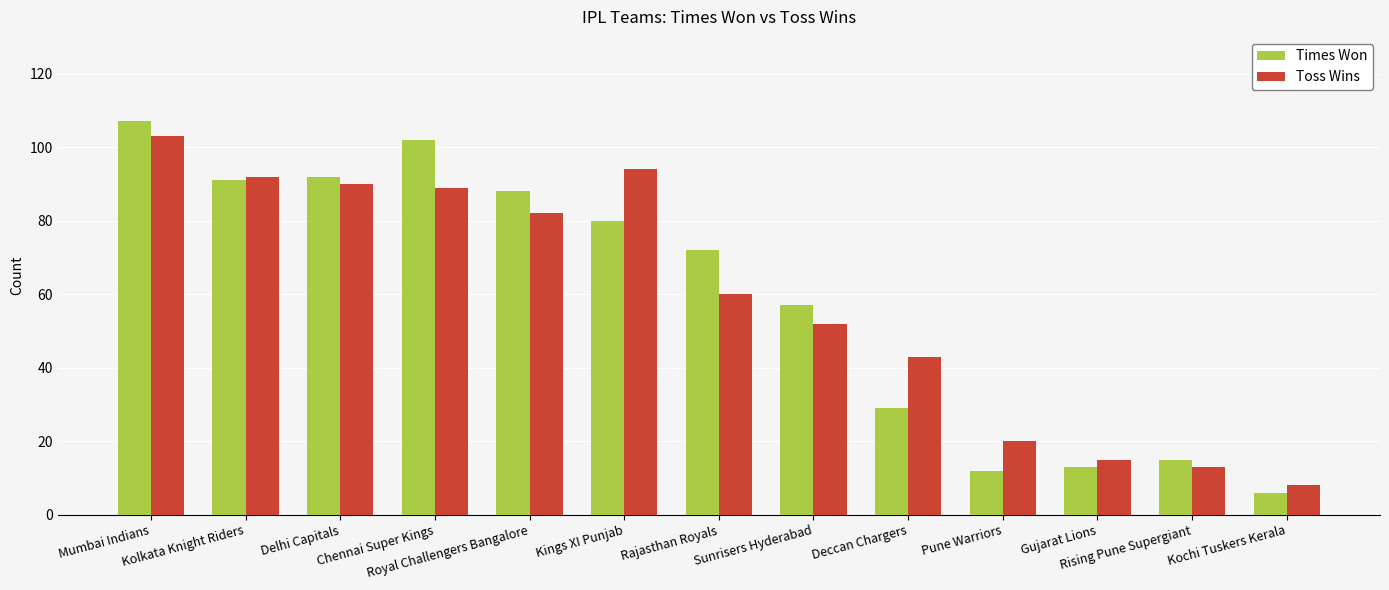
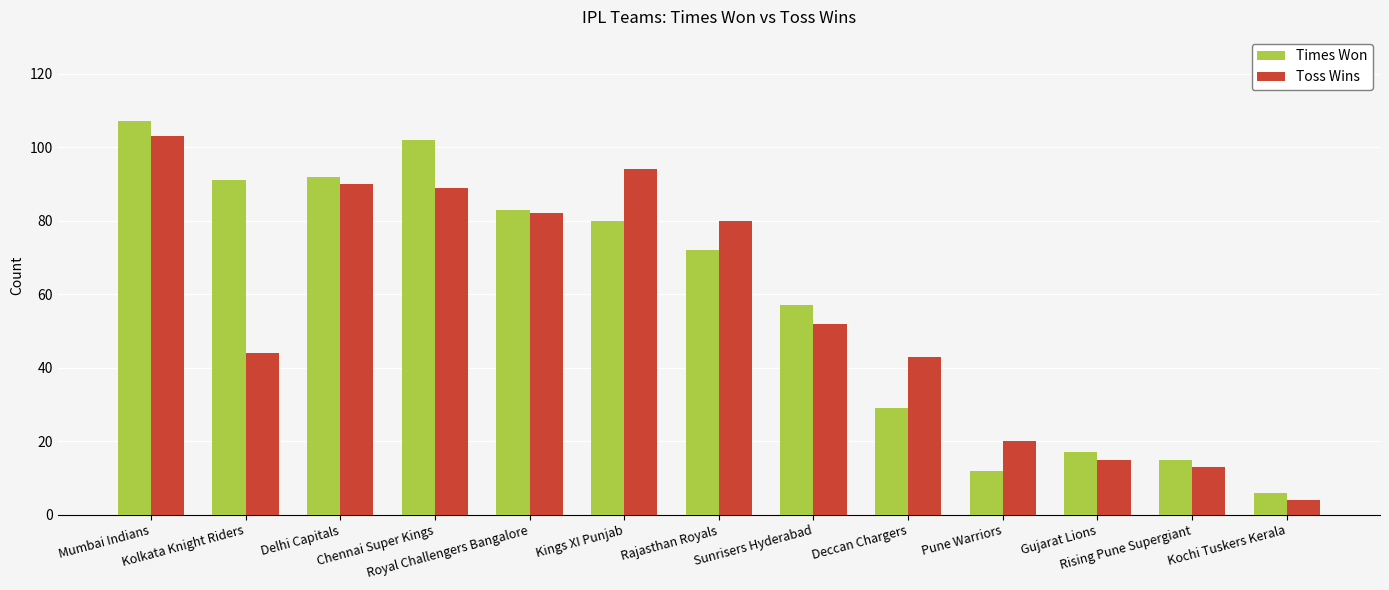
Toss Wins, Kolkata Knight Riders: 92 -> 44
Times Won, Royal Challengers Bangalore: 88 -> 83
Toss Wins, Rajasthan Royals: 60 -> 80
Times Won, Gujarat Lions: 13 -> 17
Toss Wins, Kochi Tuskers Kerala: 8 -> 4
